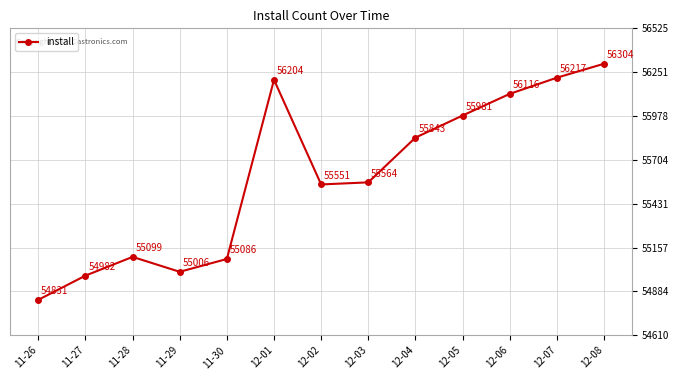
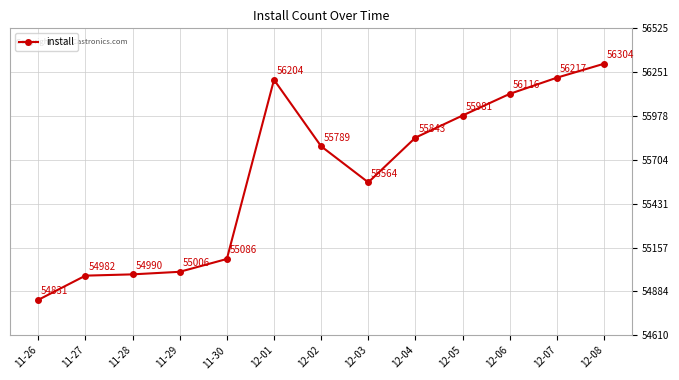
11-28: 55099 -> 54990
12-02: 55551 -> 55789
